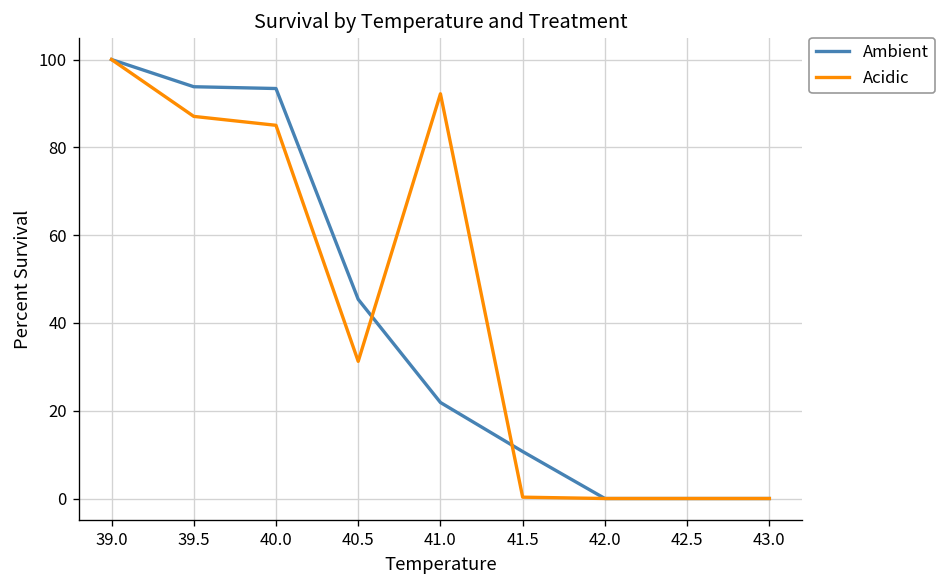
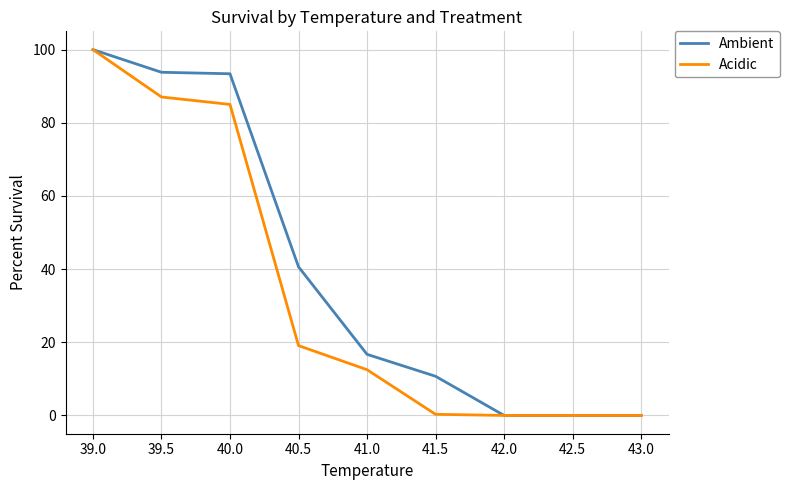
Ambient, 40.5: 45 -> 41
Acidic, 40.5: 31 -> 19
Ambient, 41.0: 22 -> 17
Acidic, 41.0: 92 -> 13
